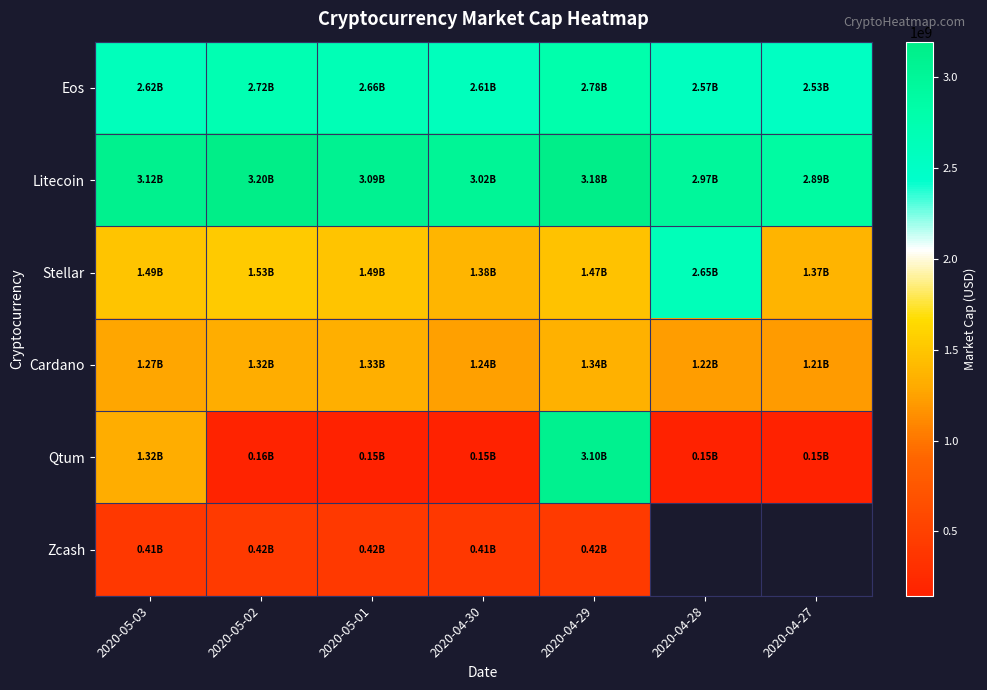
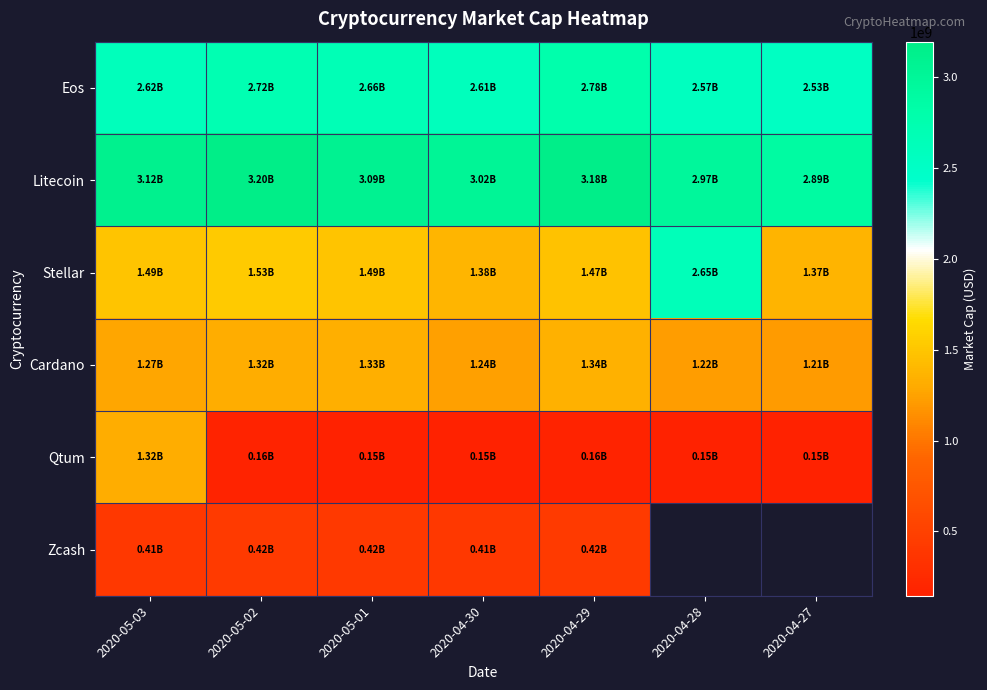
Qtum, 2020-04-29: 3.10B -> 0.16B
